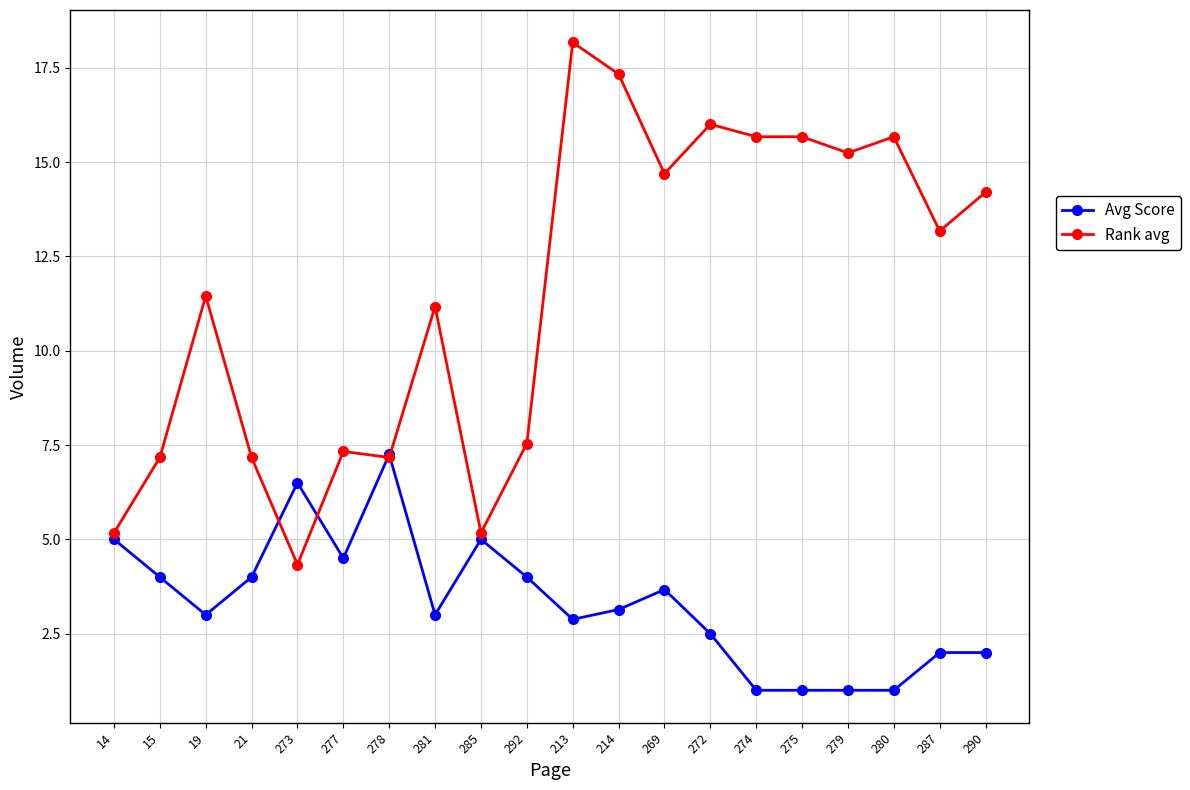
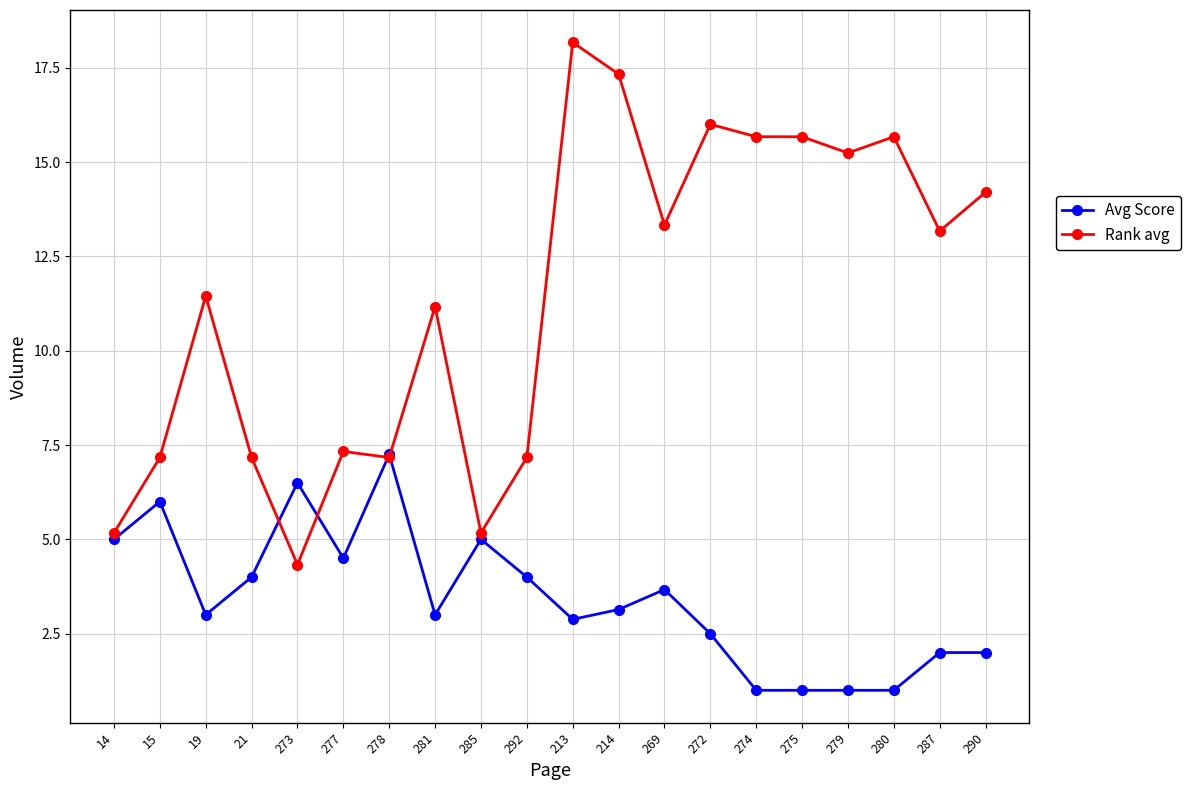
Avg Score, 15: 4 -> 6
Rank avg, 292: 7.5 -> 7.2
Rank avg, 269: 14.7 -> 13.3
